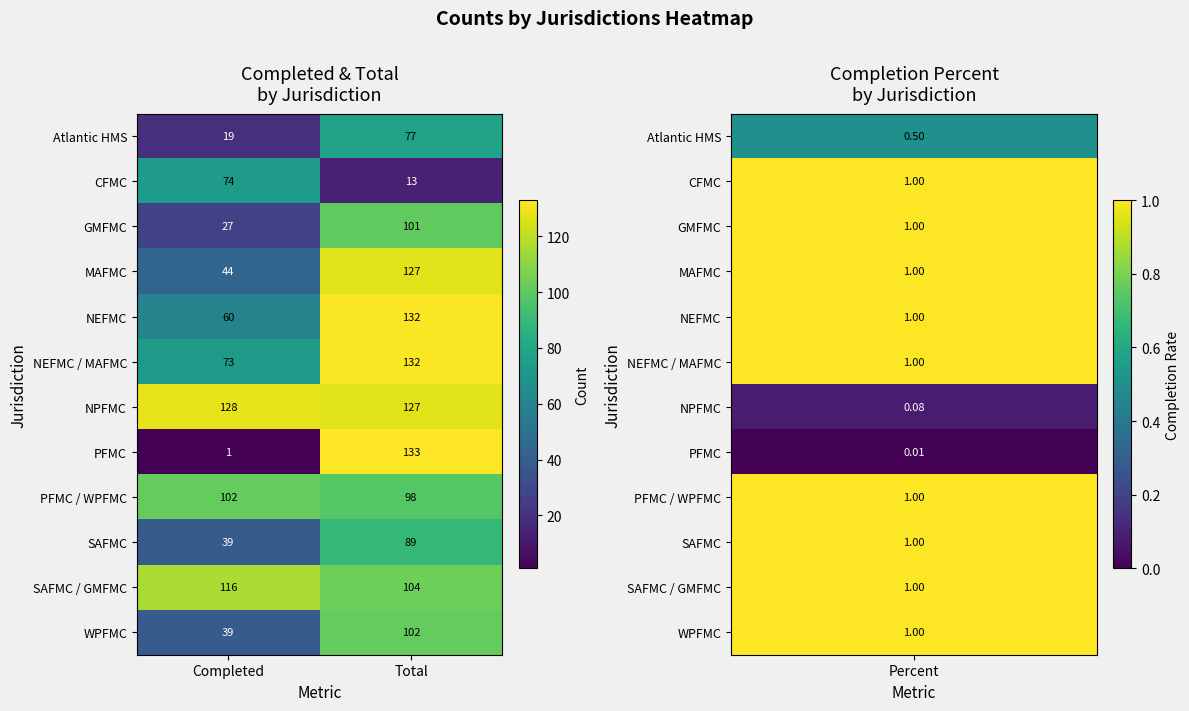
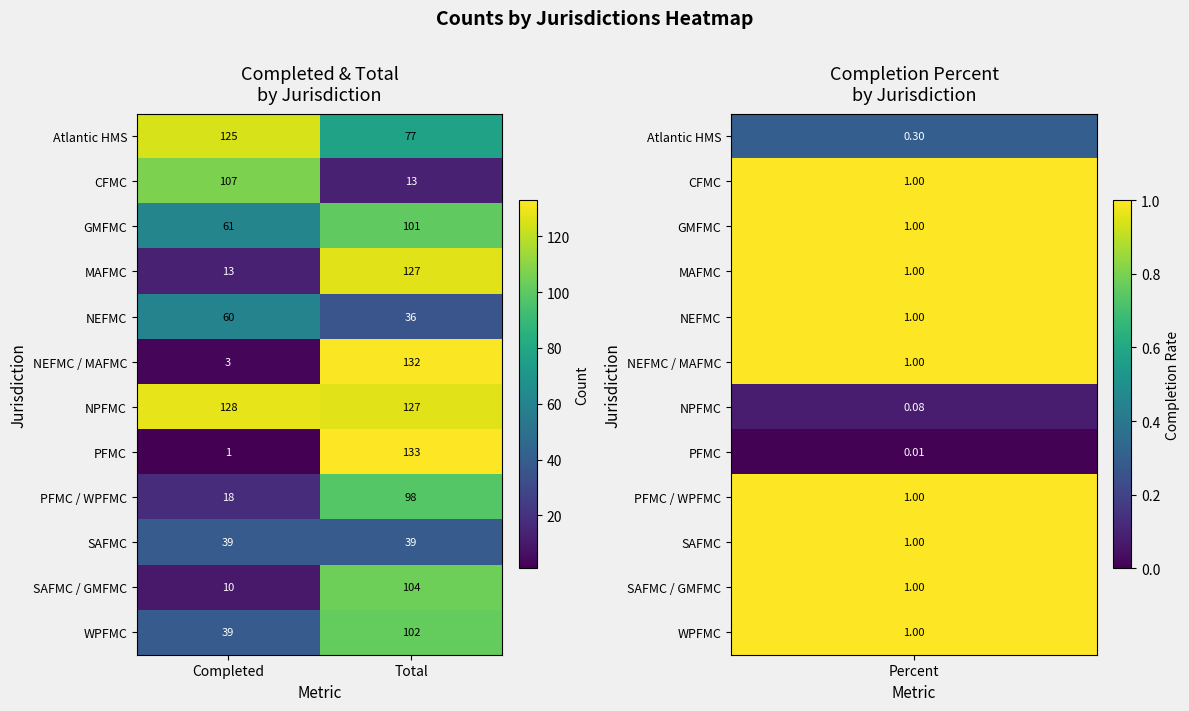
Completed & Total by Jurisdiction, Atlantic HMS, Completed: 19 -> 125
Completed & Total by Jurisdiction, CFMC, Completed: 74 -> 107
Completed & Total by Jurisdiction, GMFMC, Completed: 27 -> 61
Completed & Total by Jurisdiction, MAFMC, Completed: 44 -> 13
Completed & Total by Jurisdiction, NEFMC, Total: 132 -> 36
Completed & Total by Jurisdiction, NEFMC / MAFMC, Completed: 73 -> 3
Completed & Total by Jurisdiction, PFMC / WPFMC, Completed: 102 -> 18
Completed & Total by Jurisdiction, SAFMC, Total: 89 -> 39
Completed & Total by Jurisdiction, SAFMC / GMFMC, Completed: 116 -> 10
Completion Percent by Jurisdiction, Atlantic HMS, Percent: 0.50 -> 0.30
